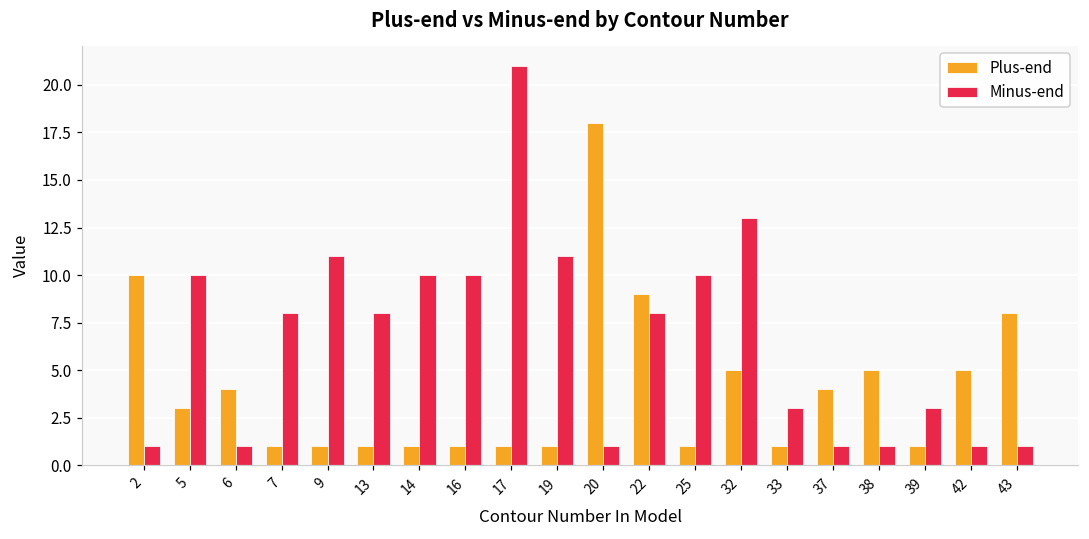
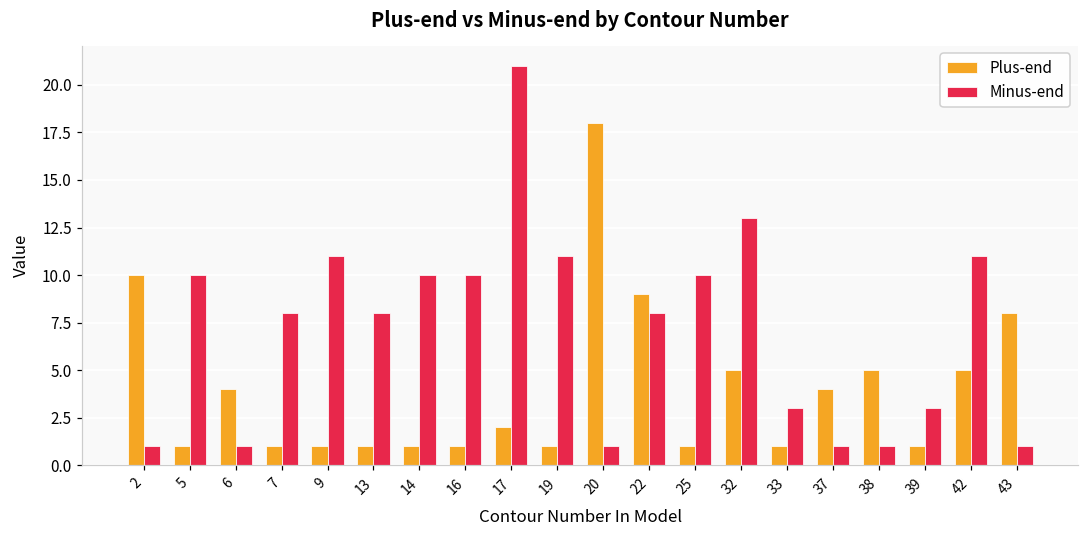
Plus-end, 5: 3 -> 1
Plus-end, 17: 1 -> 2
Minus-end, 42: 1 -> 11
